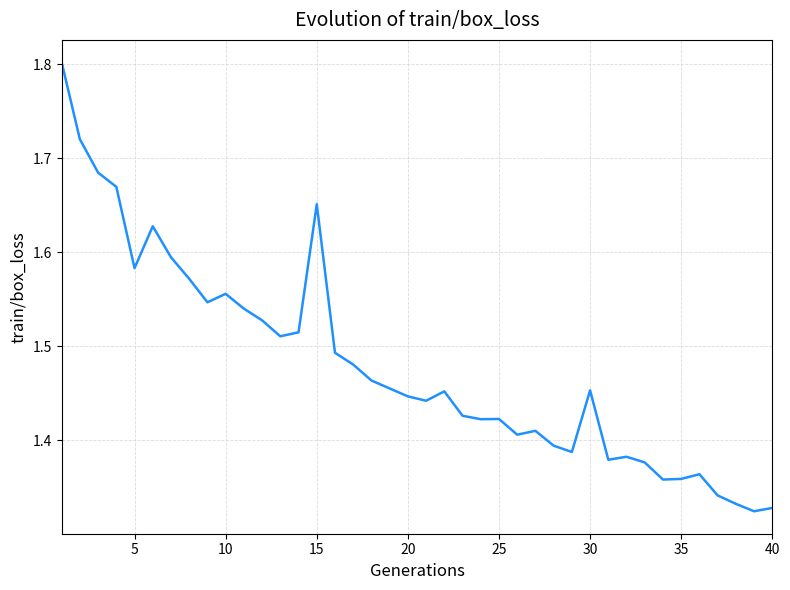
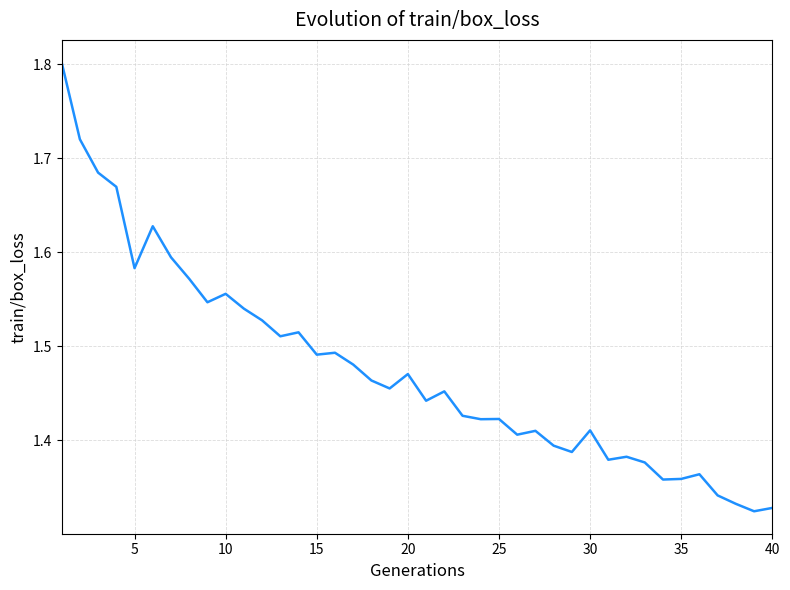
15: 1.65 -> 1.49
20: 1.45 -> 1.47
30: 1.45 -> 1.41
